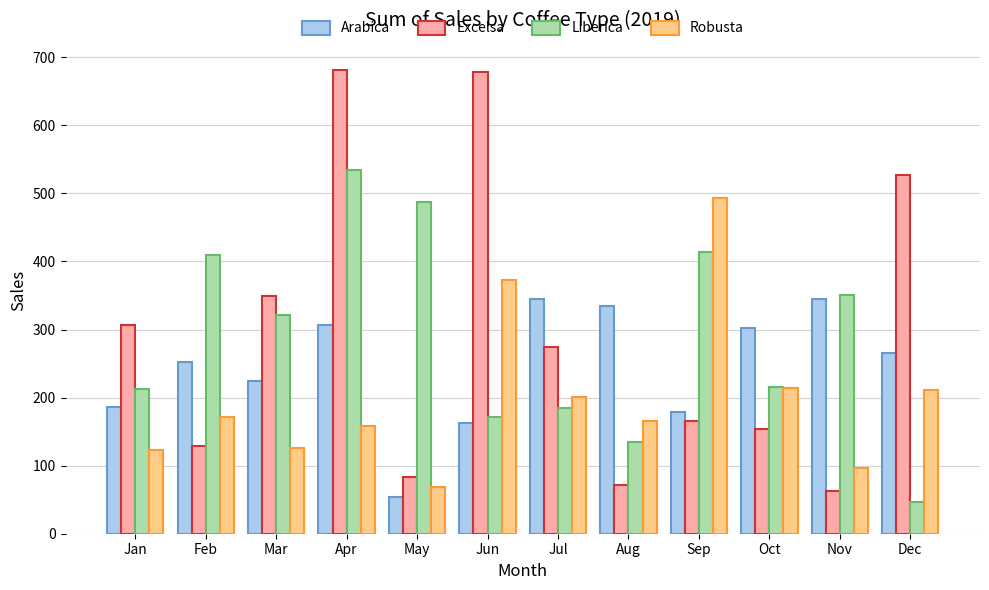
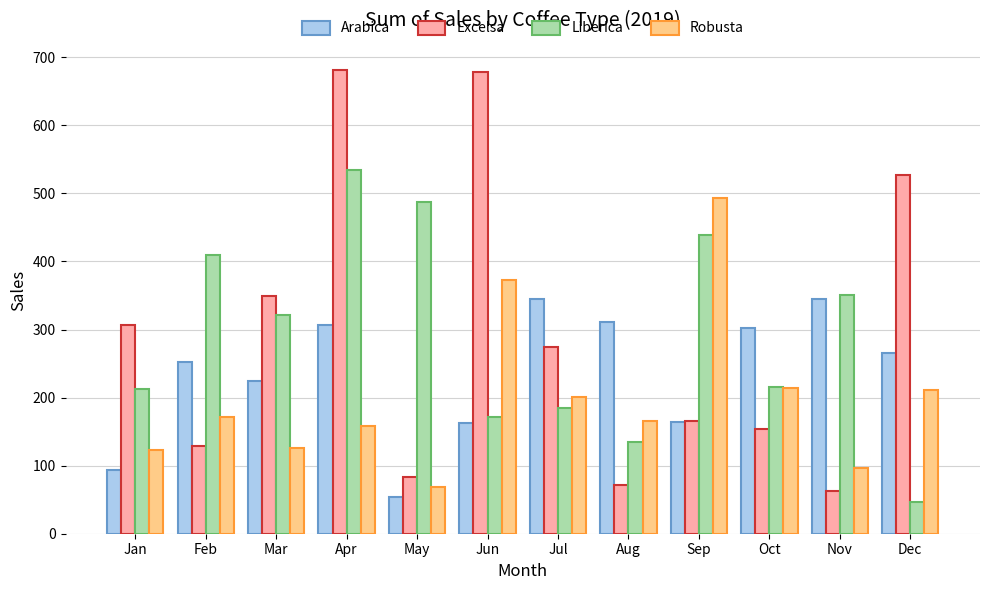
Arabica, Jan: 190 -> 90
Arabica, Aug: 330 -> 310
Arabica, Sep: 180 -> 160
Liberica, Sep: 410 -> 440
